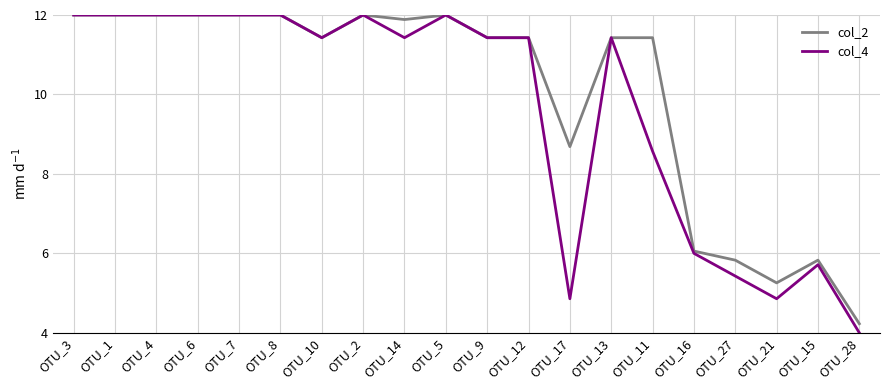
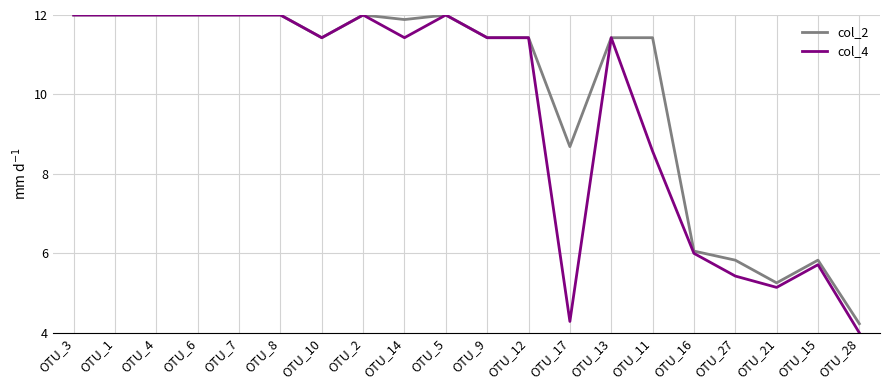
col_4, OTU_17: 4.9 -> 4.3
col_4, OTU_21: 4.9 -> 5.1
